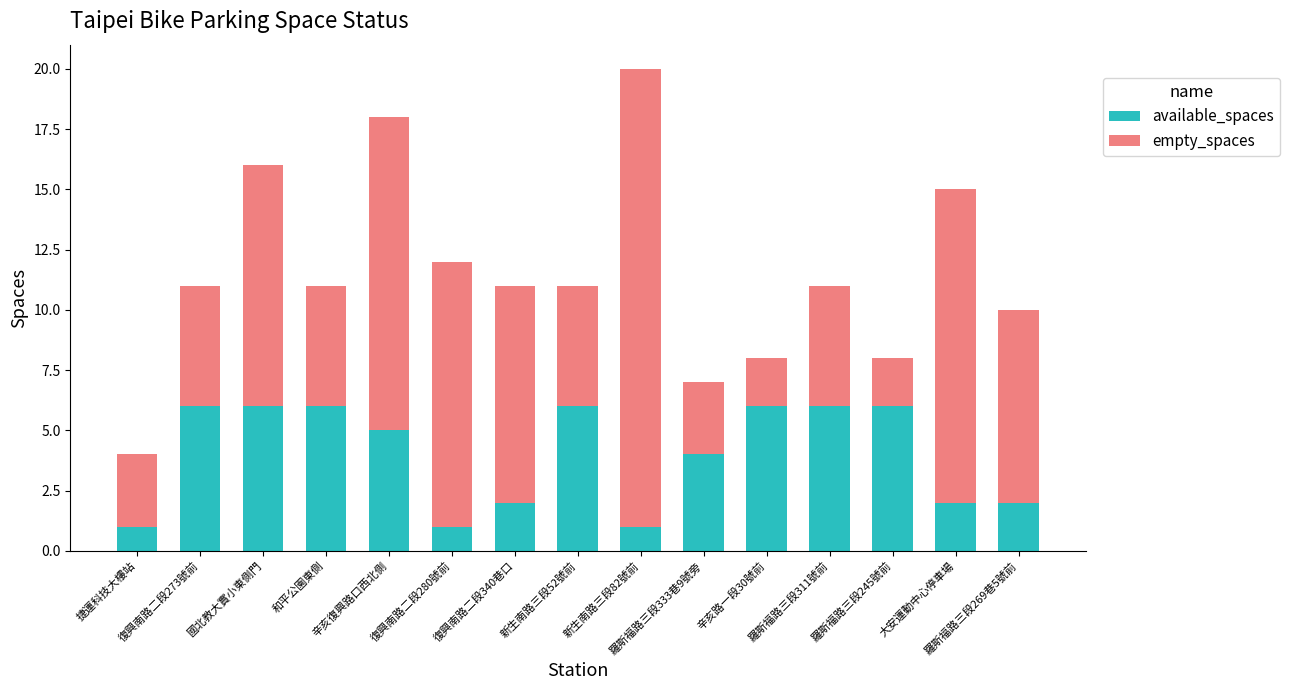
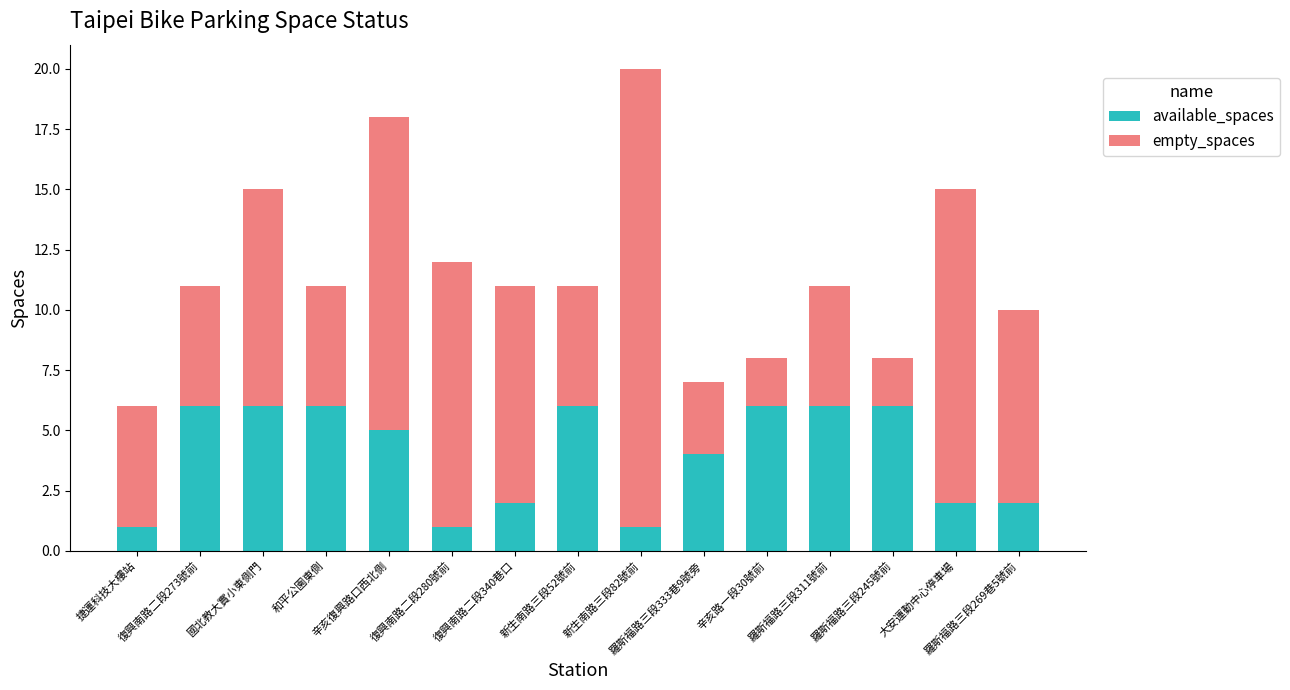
empty_spaces, 捷運科技大樓站: 3 -> 5
empty_spaces, 國北教大實小東側門: 10 -> 9
